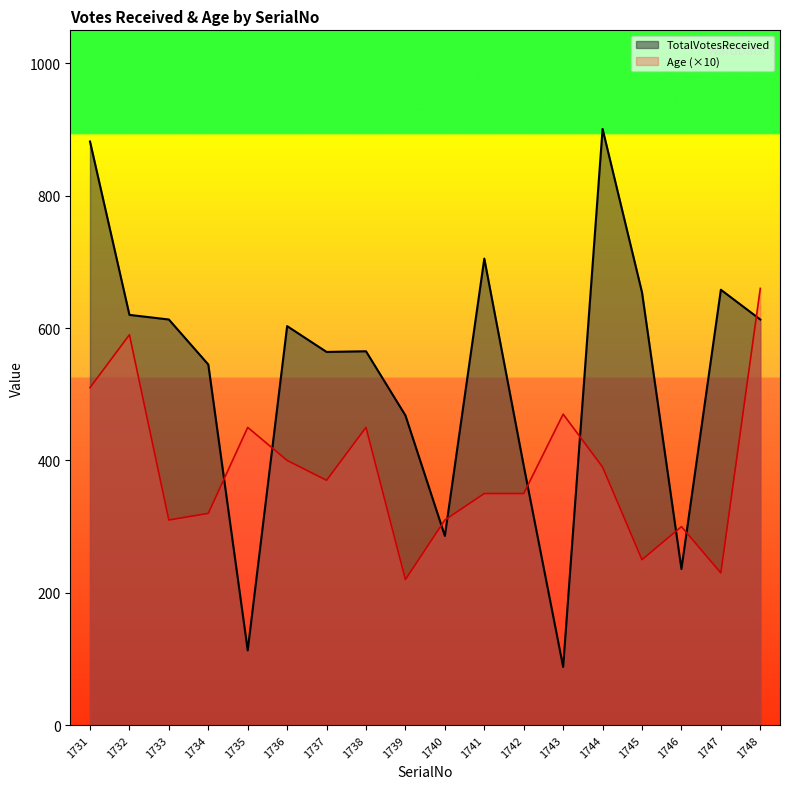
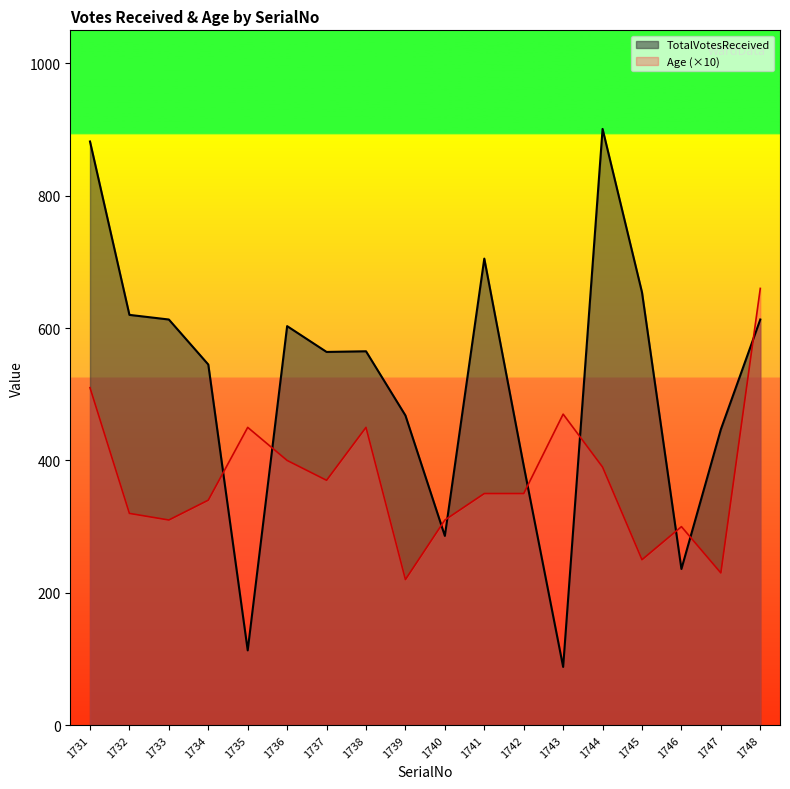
Age (×10), 1732: 590 -> 320
Age (×10), 1734: 320 -> 340
TotalVotesReceived, 1747: 660 -> 450
